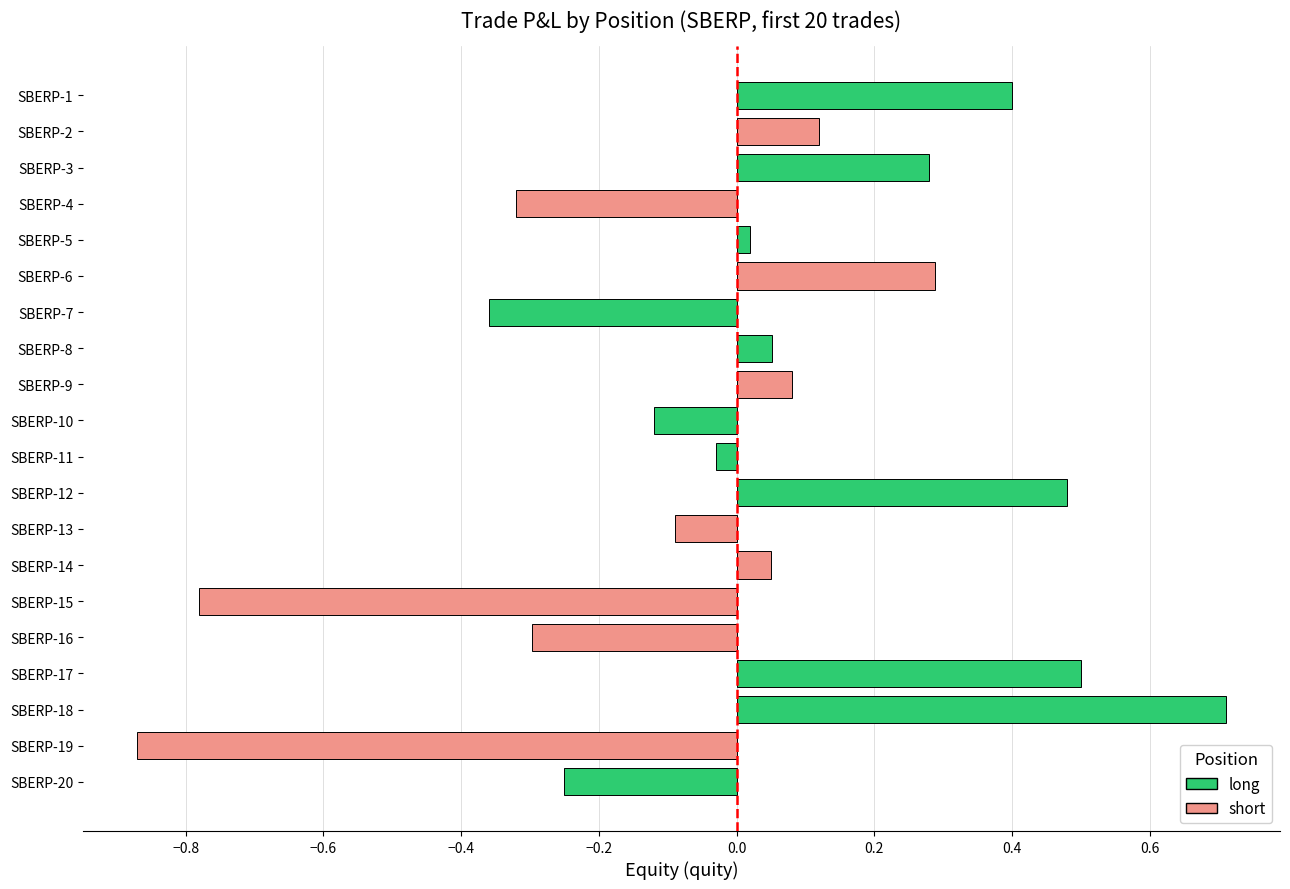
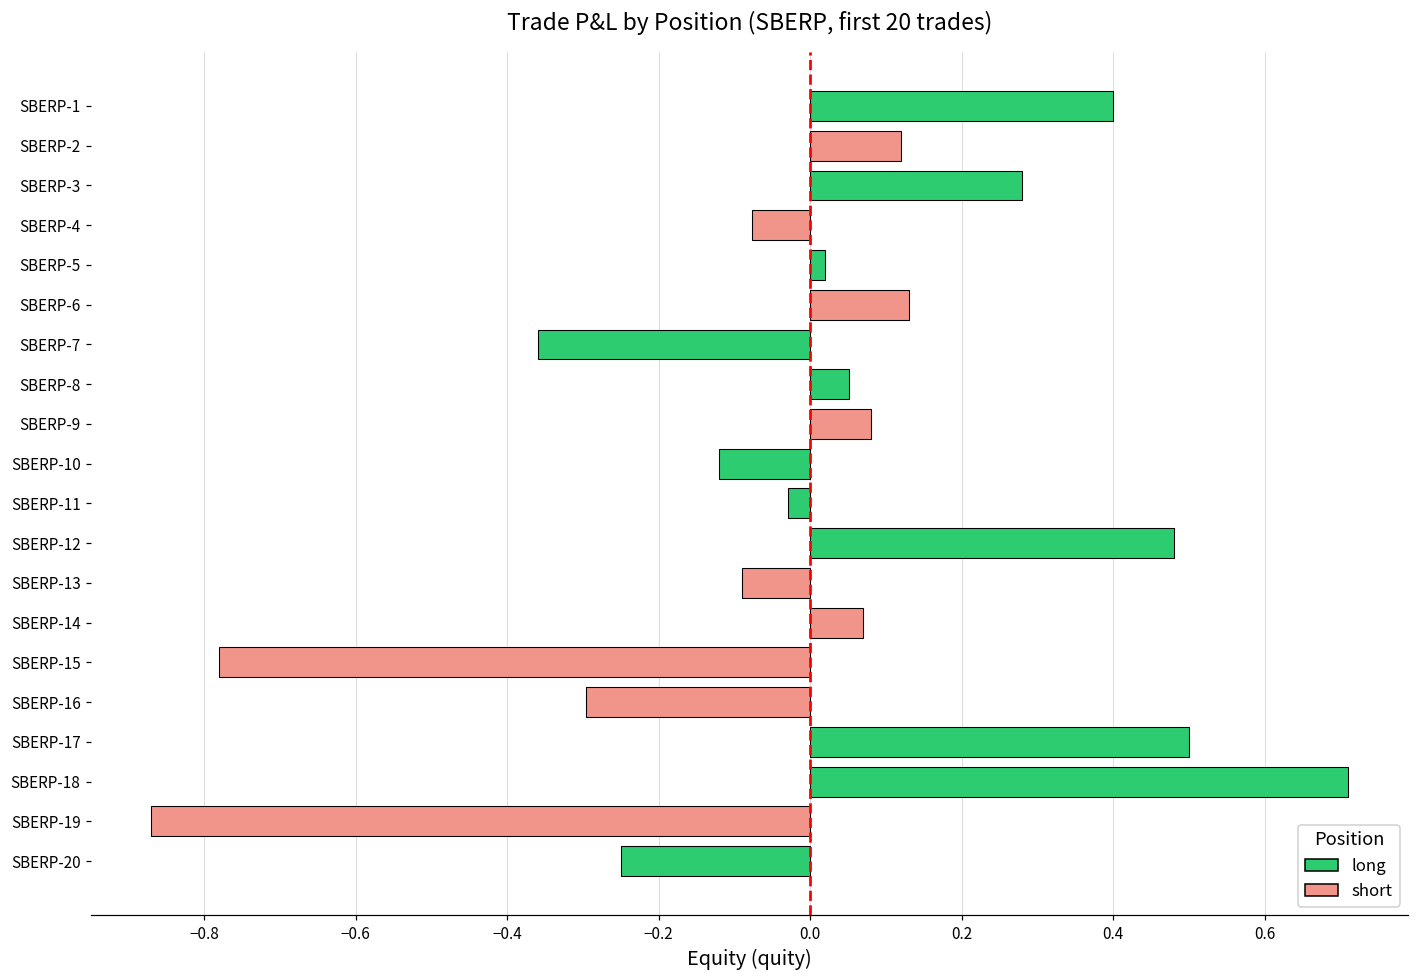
SBERP-4: -0.32 -> -0.08
SBERP-6: 0.29 -> 0.13
SBERP-14: 0.05 -> 0.07
